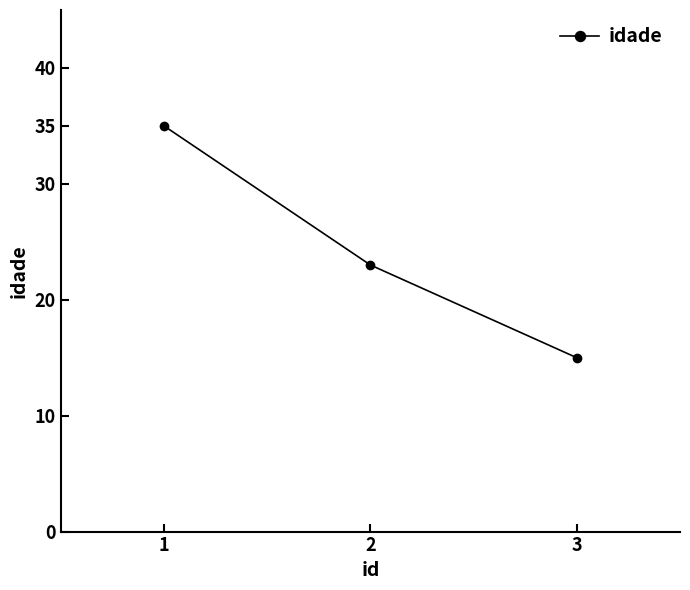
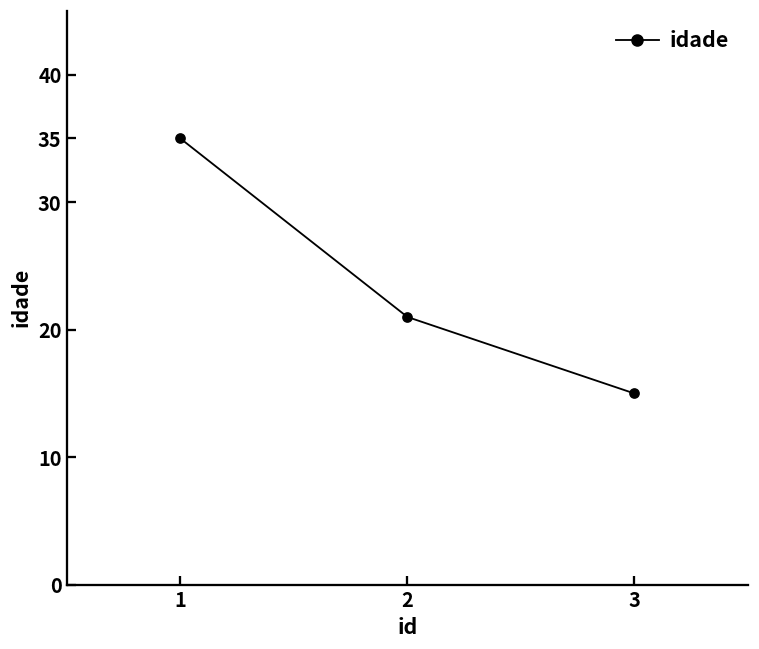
2: 23 -> 21
